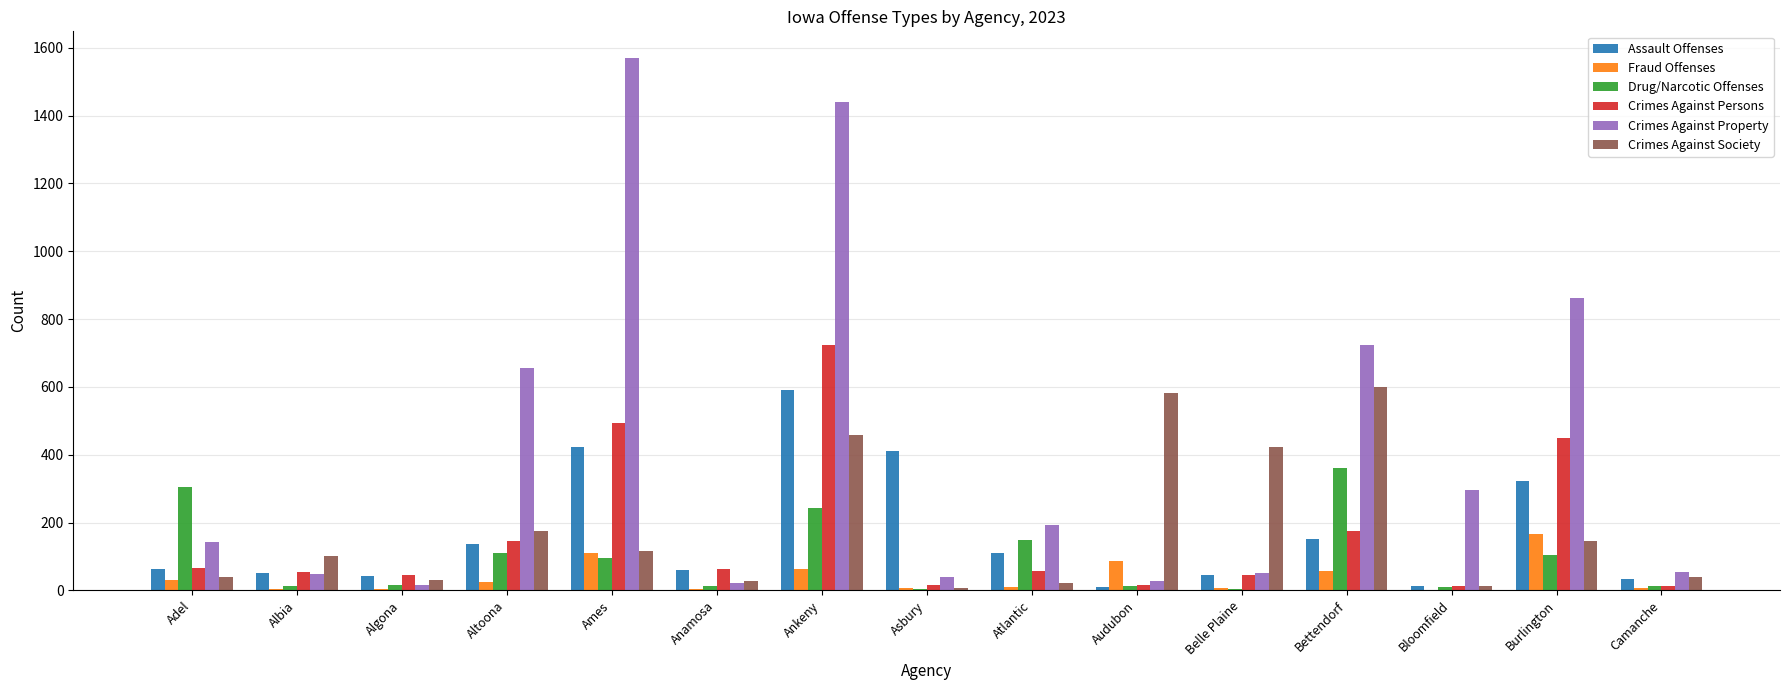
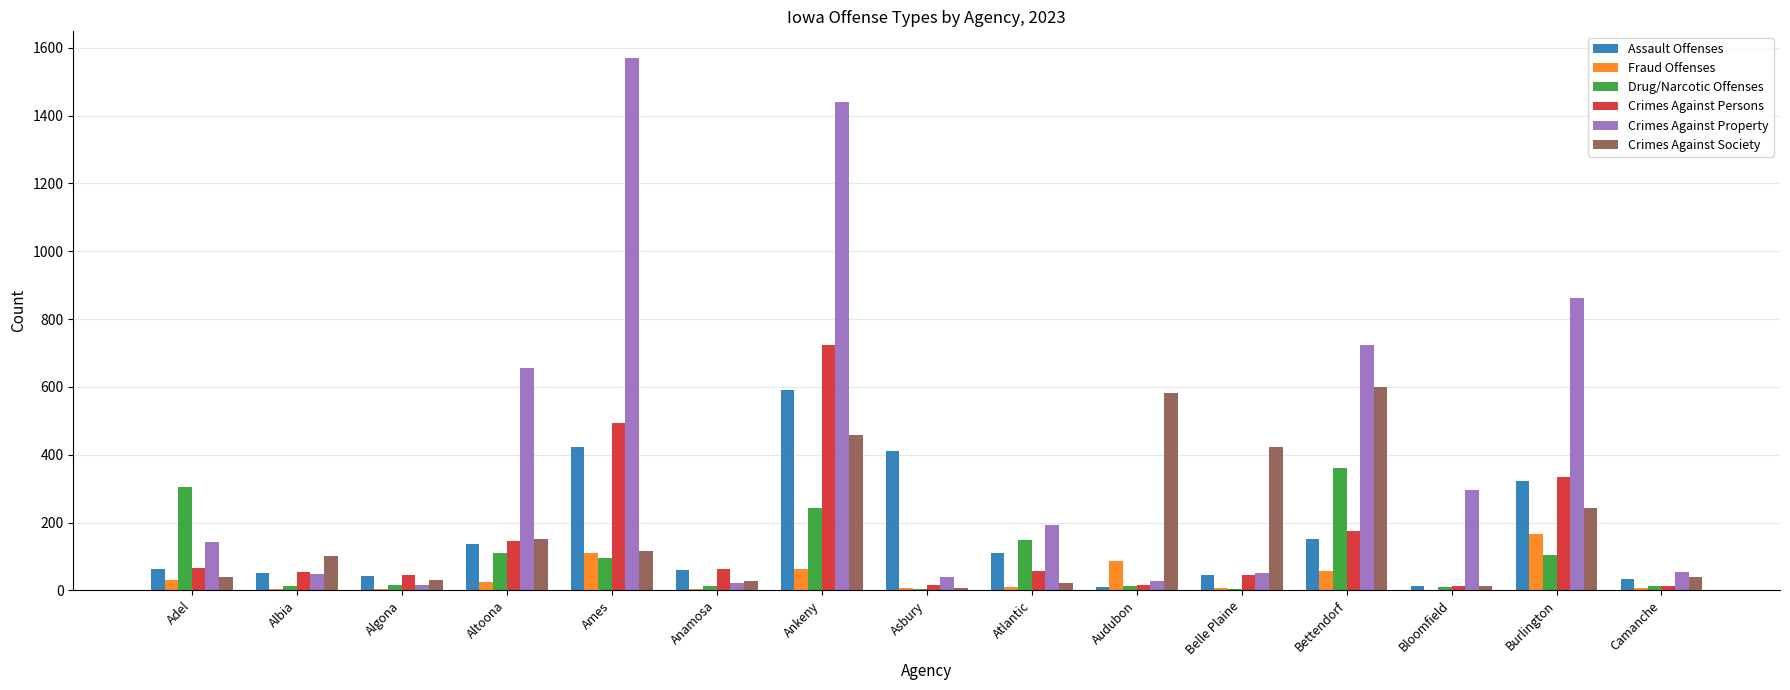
Crimes Against Society, Altoona: 180 -> 150
Crimes Against Persons, Burlington: 450 -> 330
Crimes Against Society, Burlington: 150 -> 240
